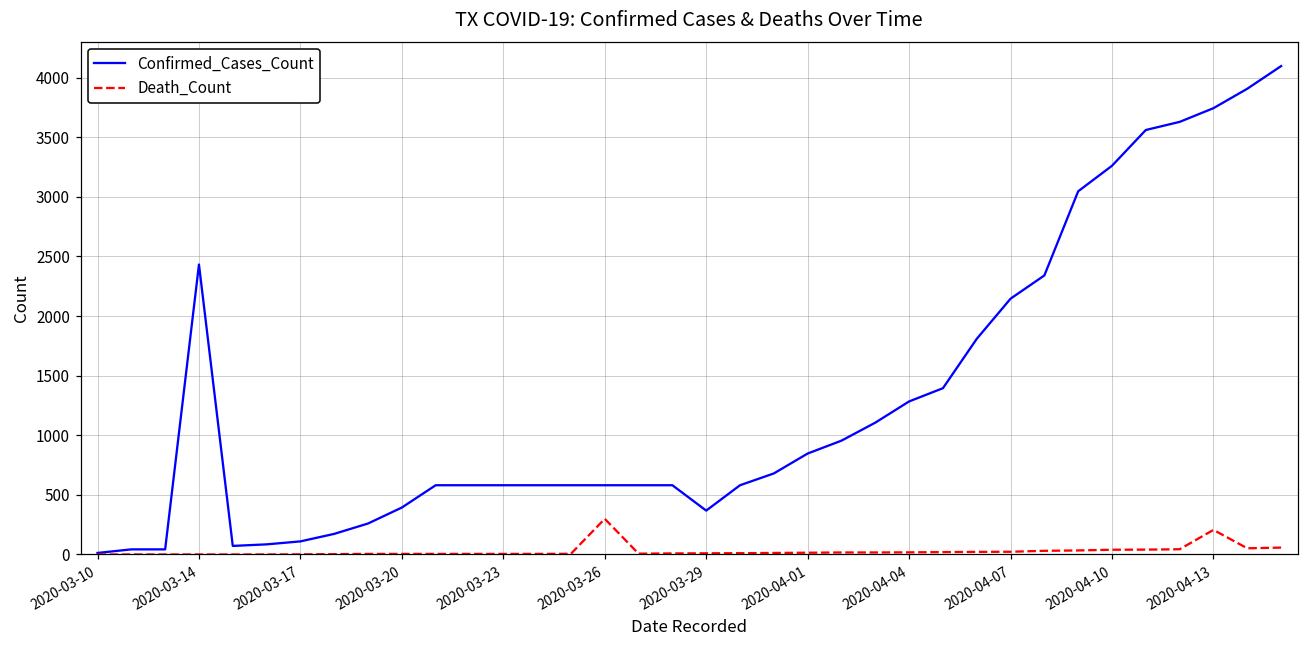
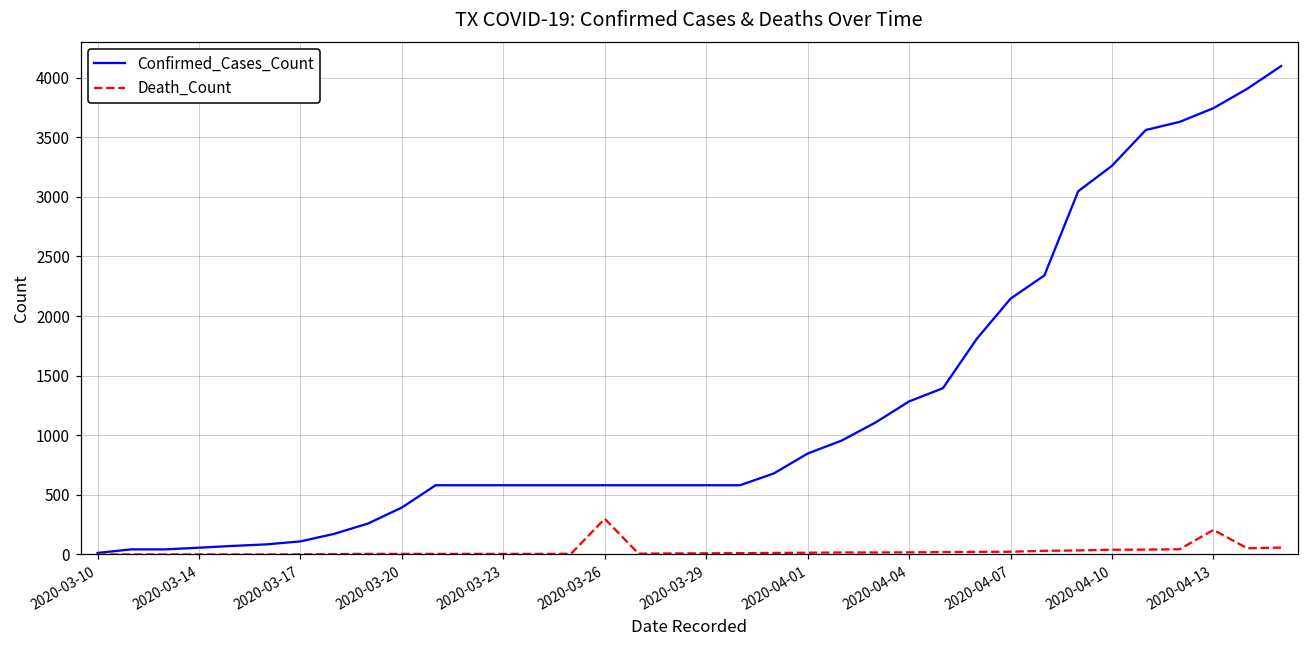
Confirmed_Cases_Count, 2020-03-14: 2430 -> 60
Confirmed_Cases_Count, 2020-03-29: 370 -> 580
